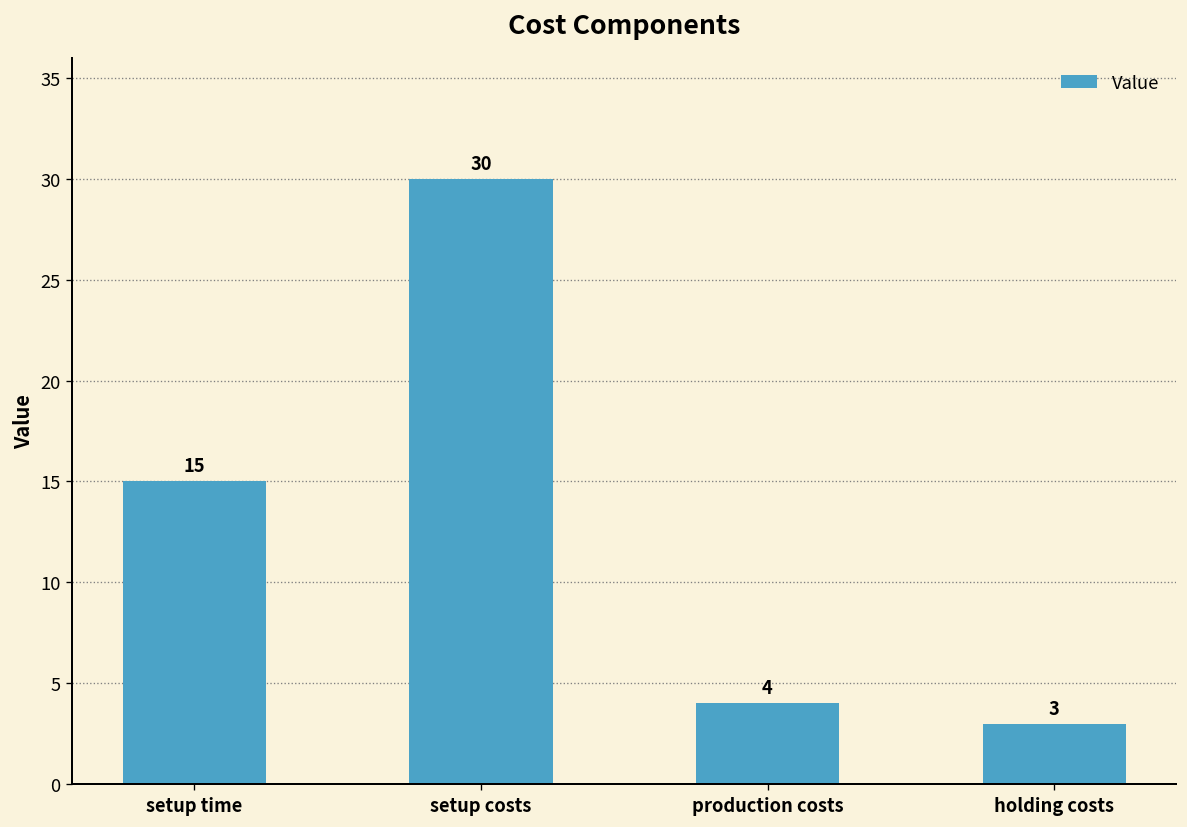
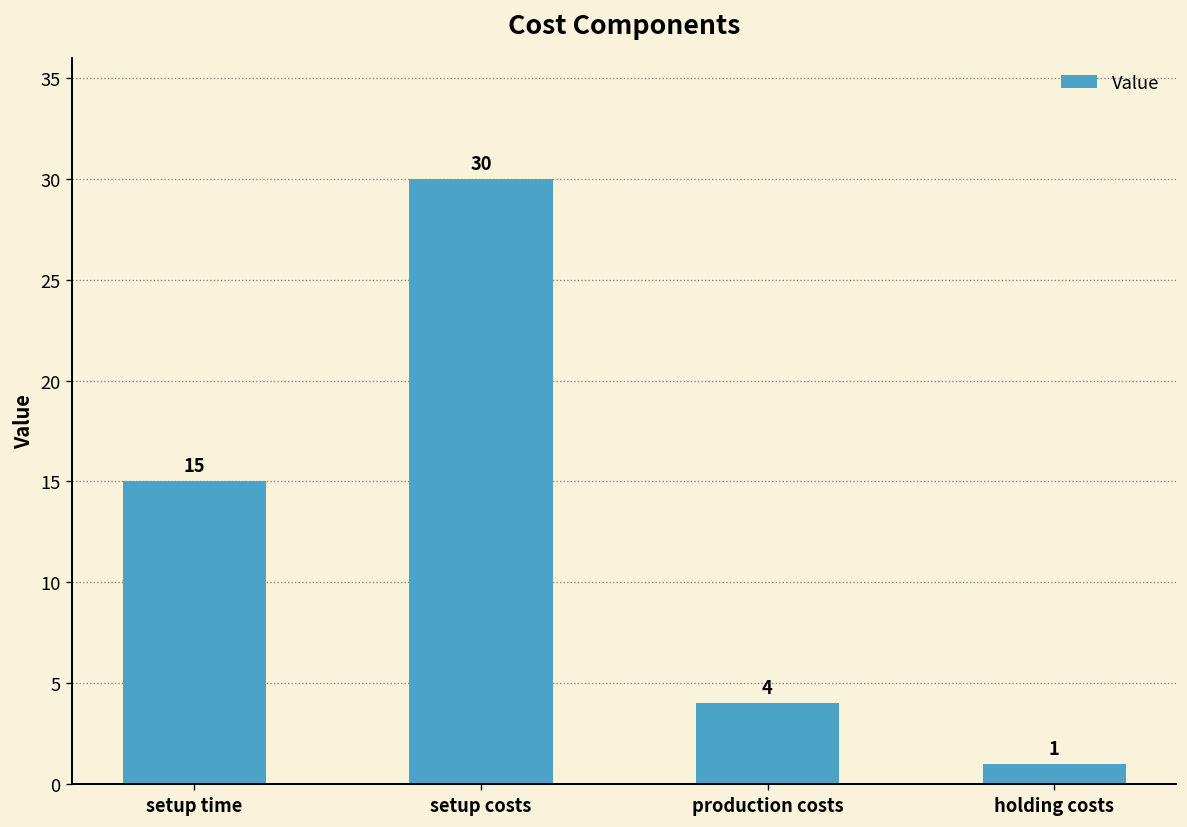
holding costs: 3 -> 1
